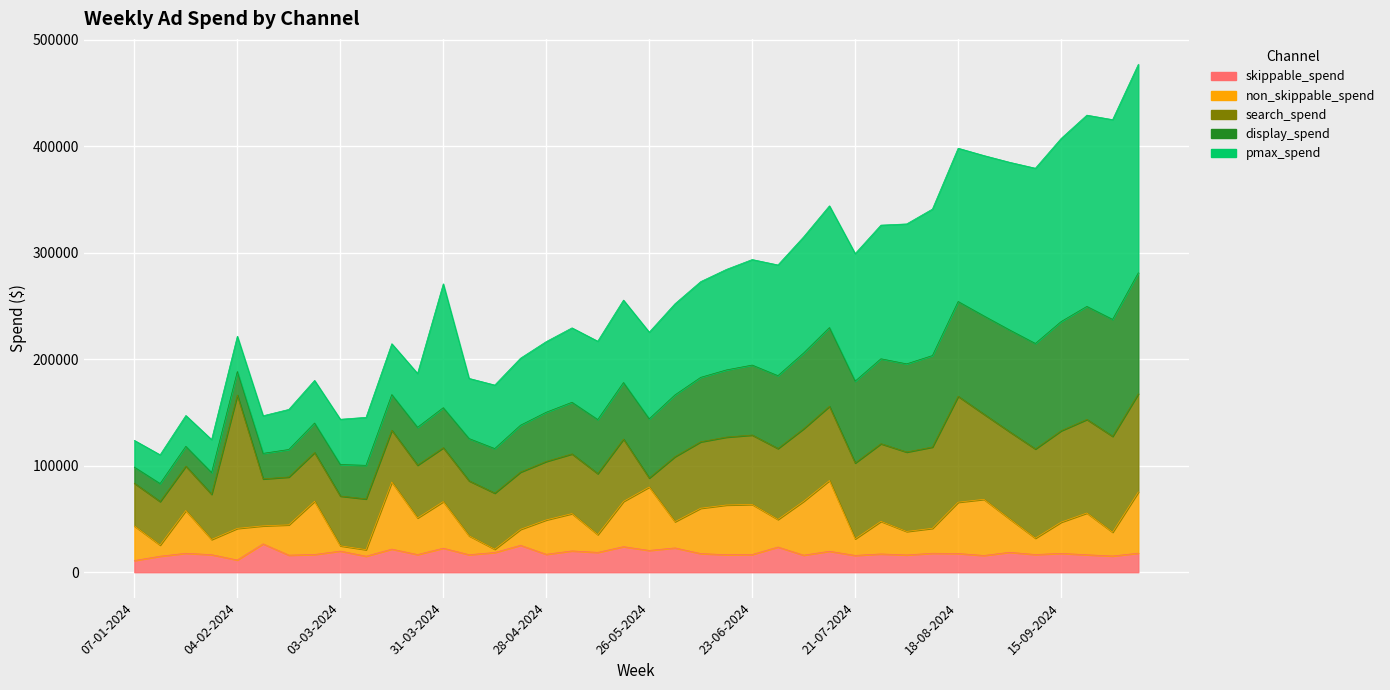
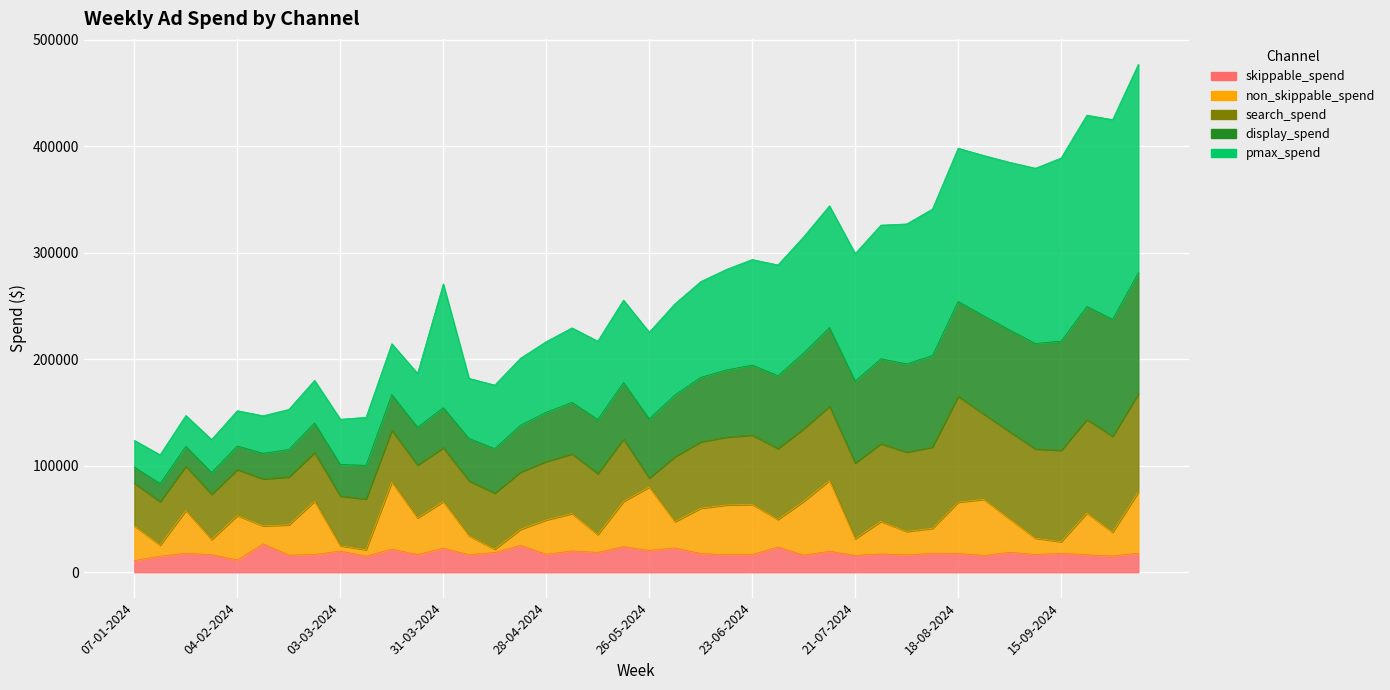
non_skippable_spend, 04-02-2024: 30000 -> 42000
search_spend, 04-02-2024: 125000 -> 43000
non_skippable_spend, 15-09-2024: 29000 -> 11000
